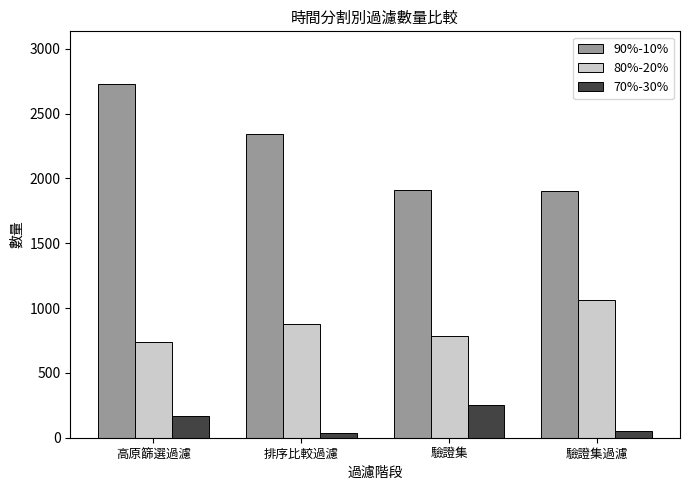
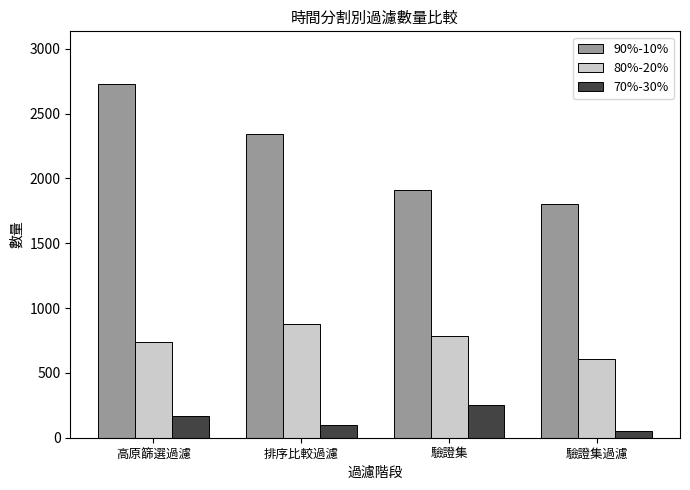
70%-30%, 排序比較過濾: 30 -> 100
90%-10%, 驗證集過濾: 1900 -> 1800
80%-20%, 驗證集過濾: 1060 -> 610
